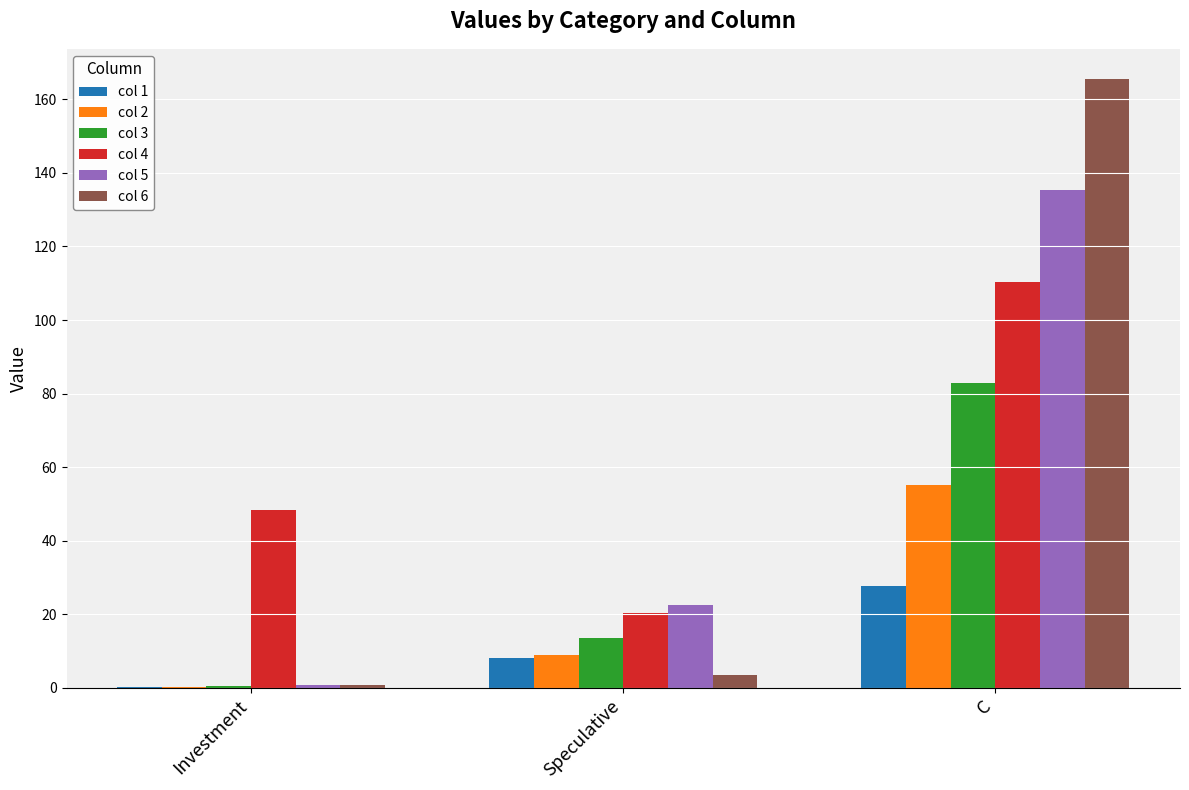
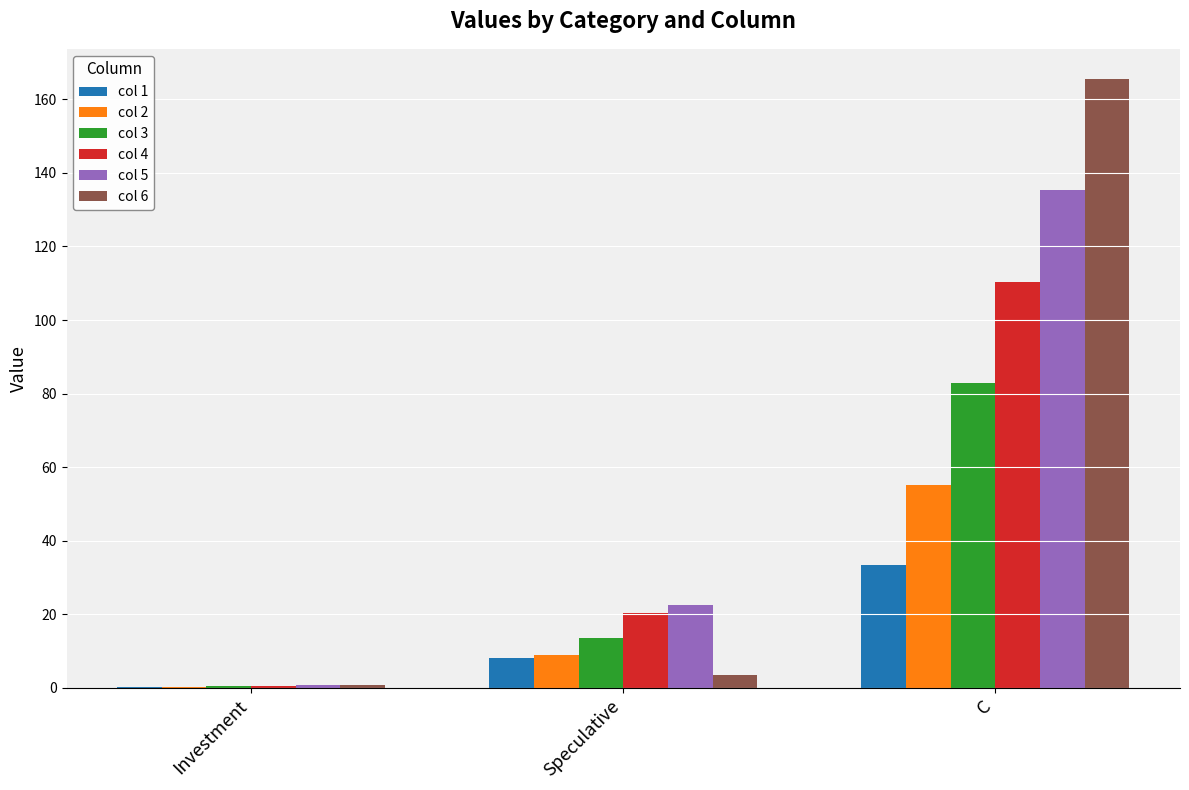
col 4, Investment: 48 -> 1
col 1, C: 28 -> 33
